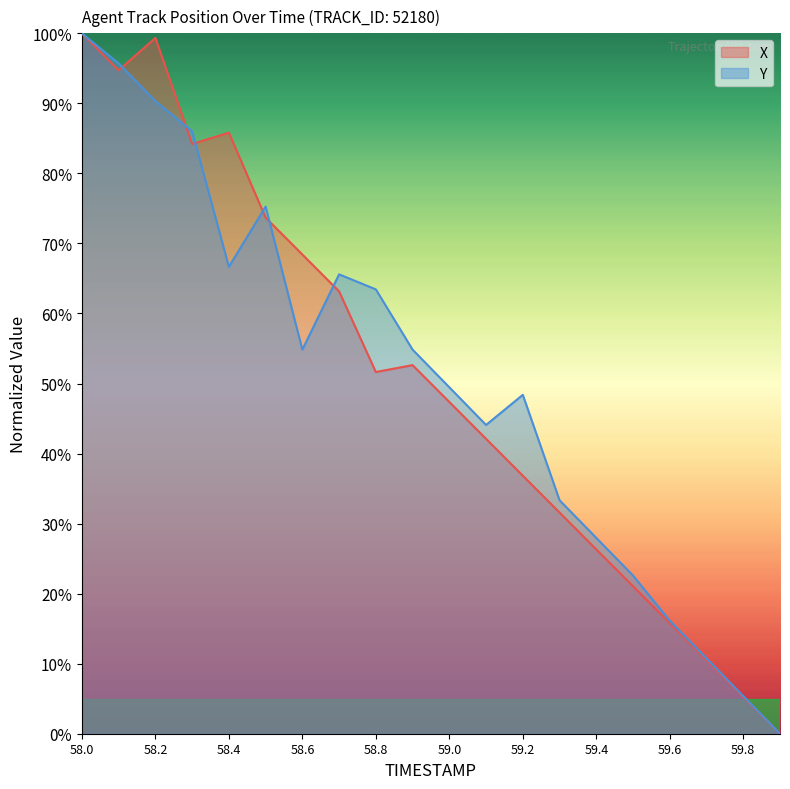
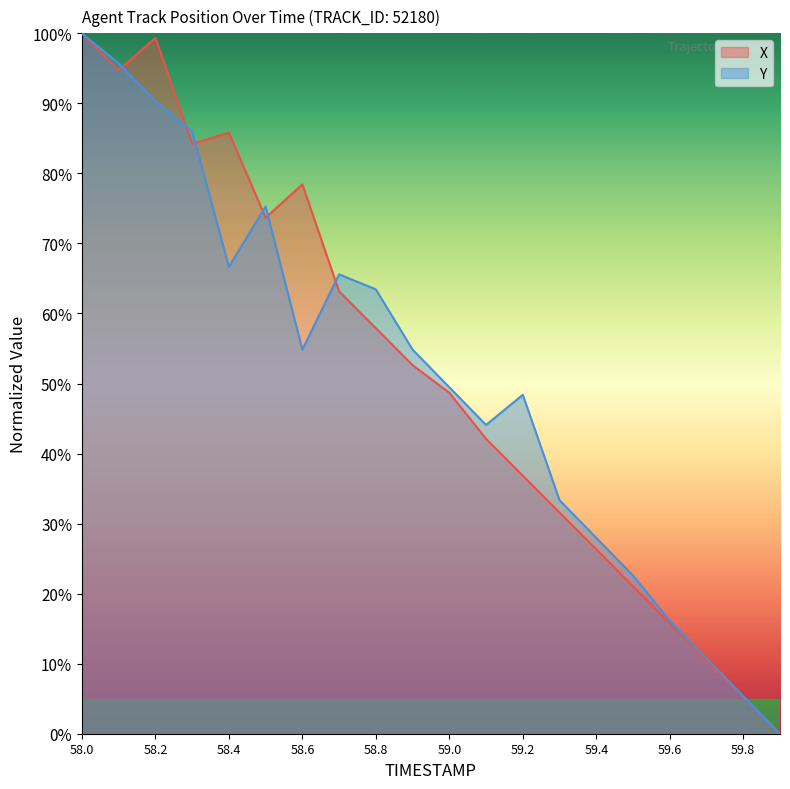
X, 58.6: 68% -> 78%
X, 58.8: 52% -> 58%
X, 59.0: 47% -> 49%
